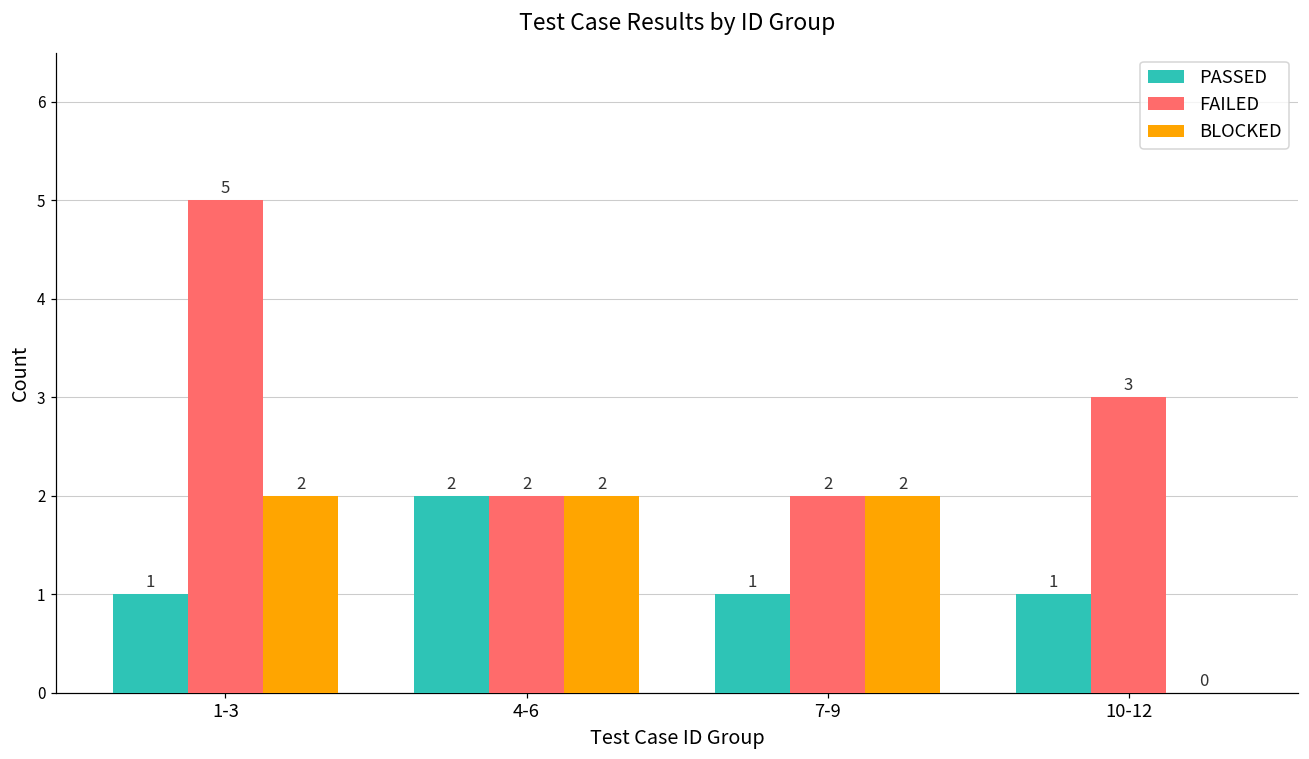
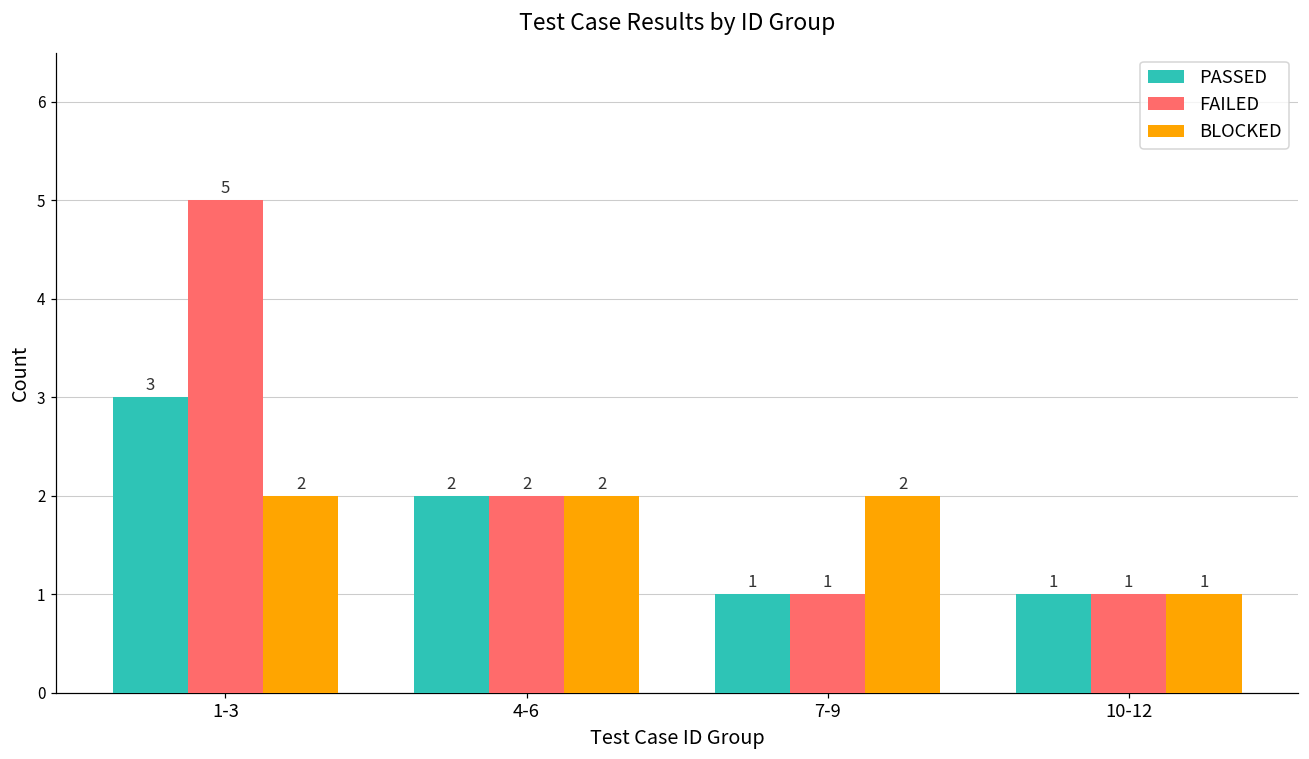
PASSED, 1-3: 1 -> 3
FAILED, 7-9: 2 -> 1
FAILED, 10-12: 3 -> 1
BLOCKED, 10-12: 0 -> 1
